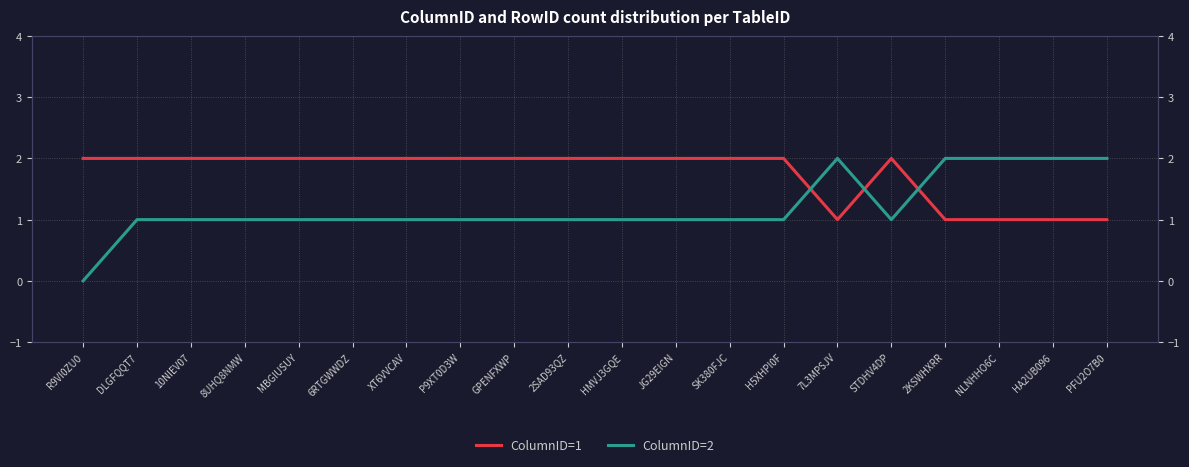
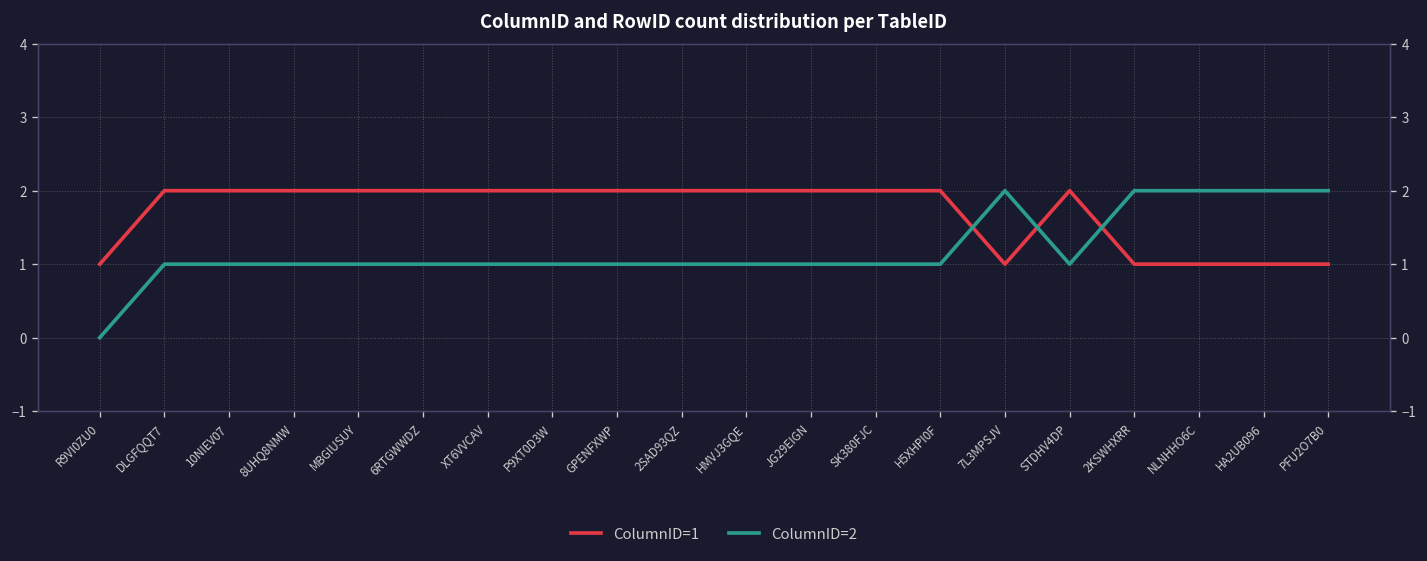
ColumnID=1, R9VI0ZU0: 2 -> 1
